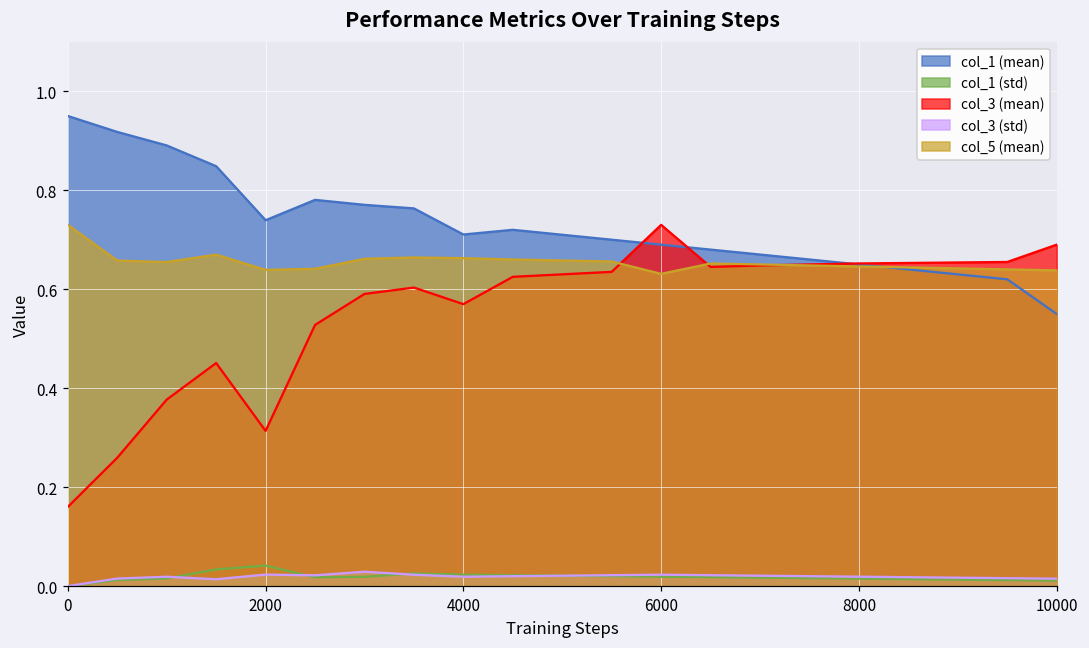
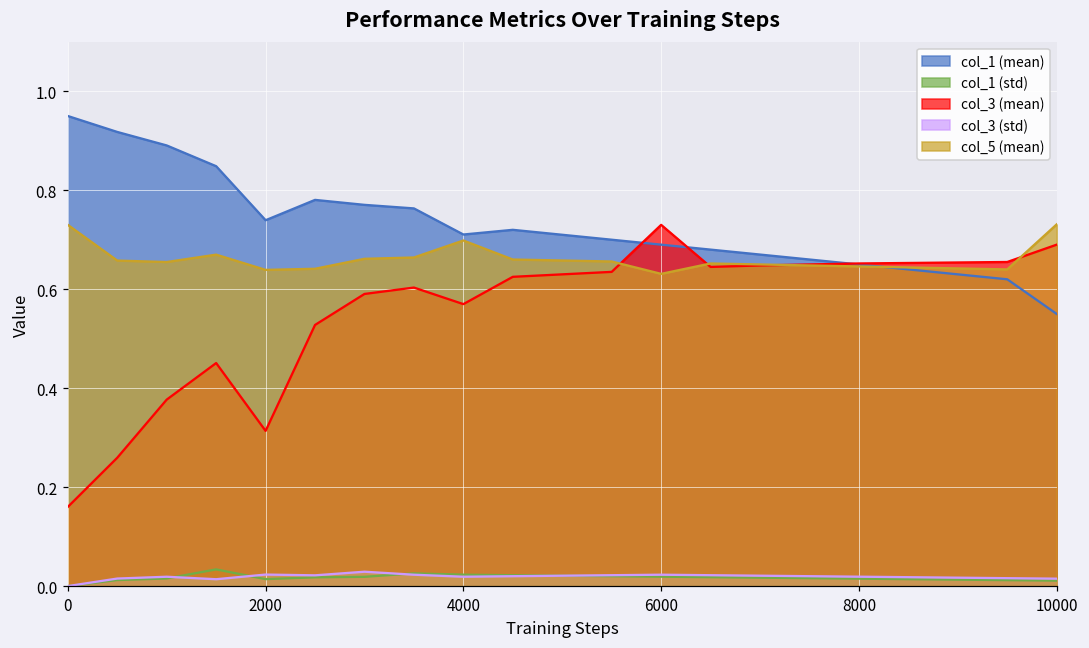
col_1 (std), 2000: 0.04 -> 0.01
col_5 (mean), 4000: 0.66 -> 0.70
col_5 (mean), 10000: 0.64 -> 0.73
